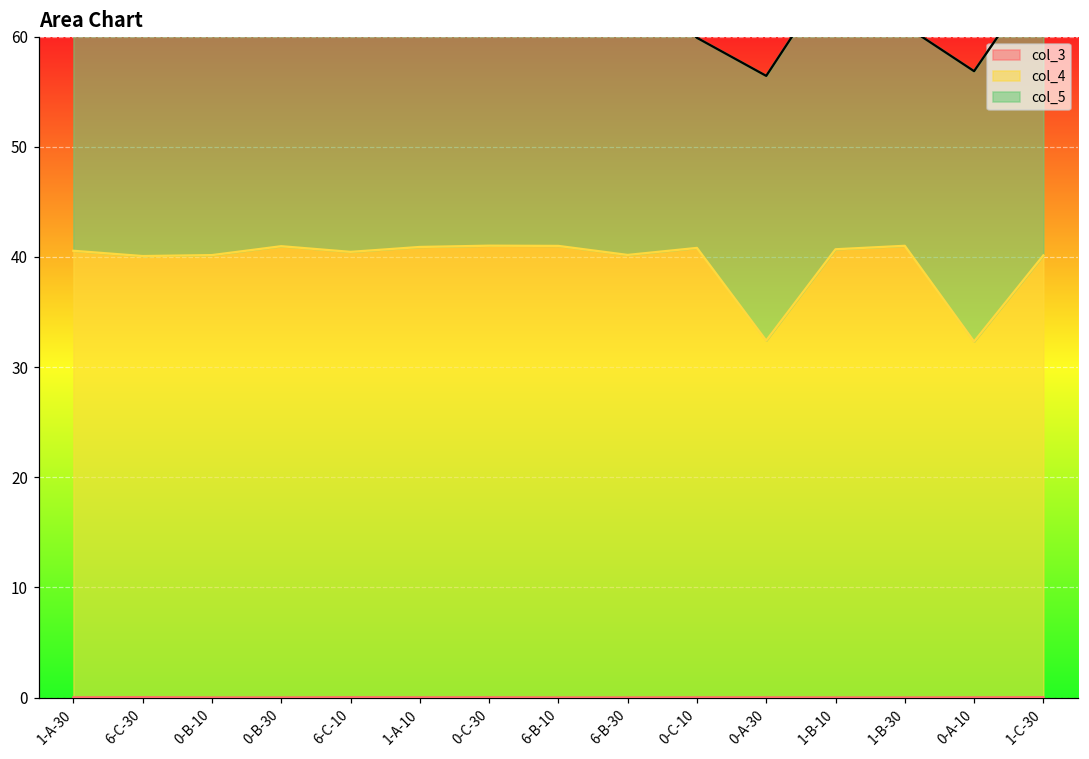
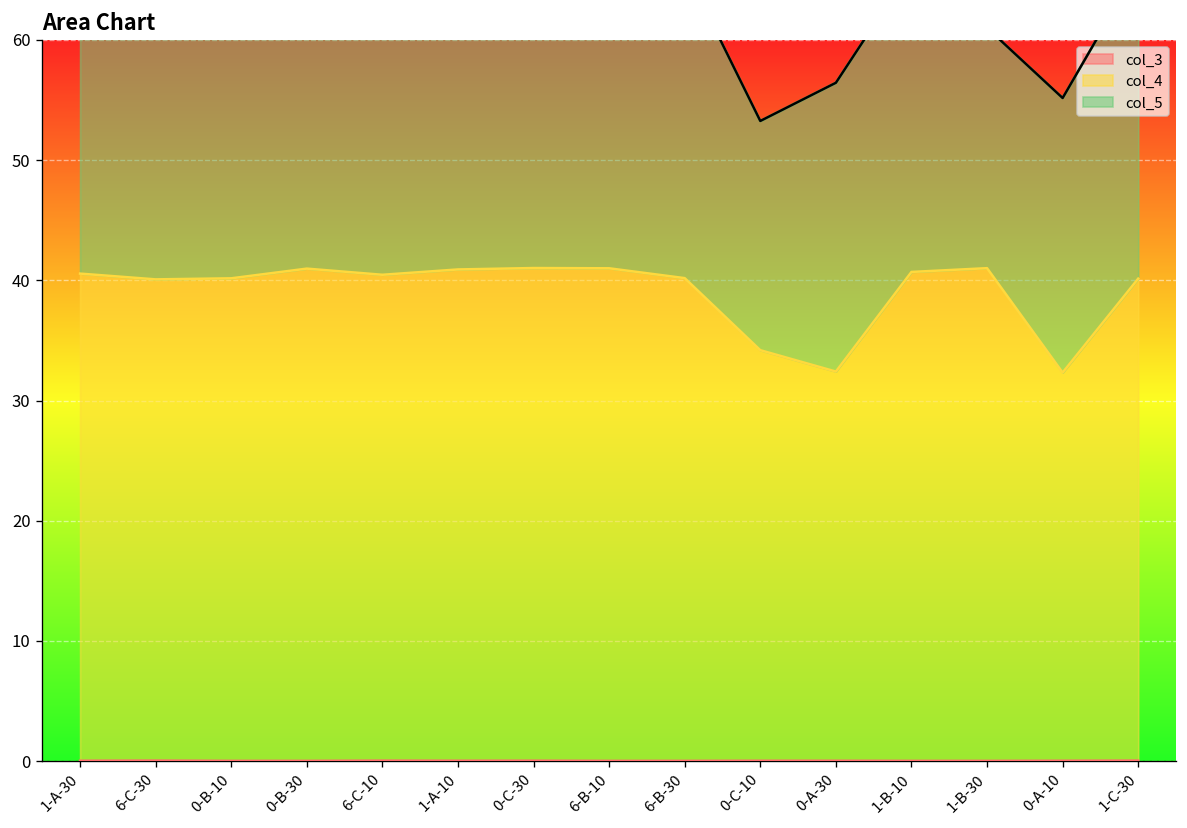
col_4, 0-C-10: 40.8 -> 34.2
col_5, 0-A-10: 24.5 -> 22.8
